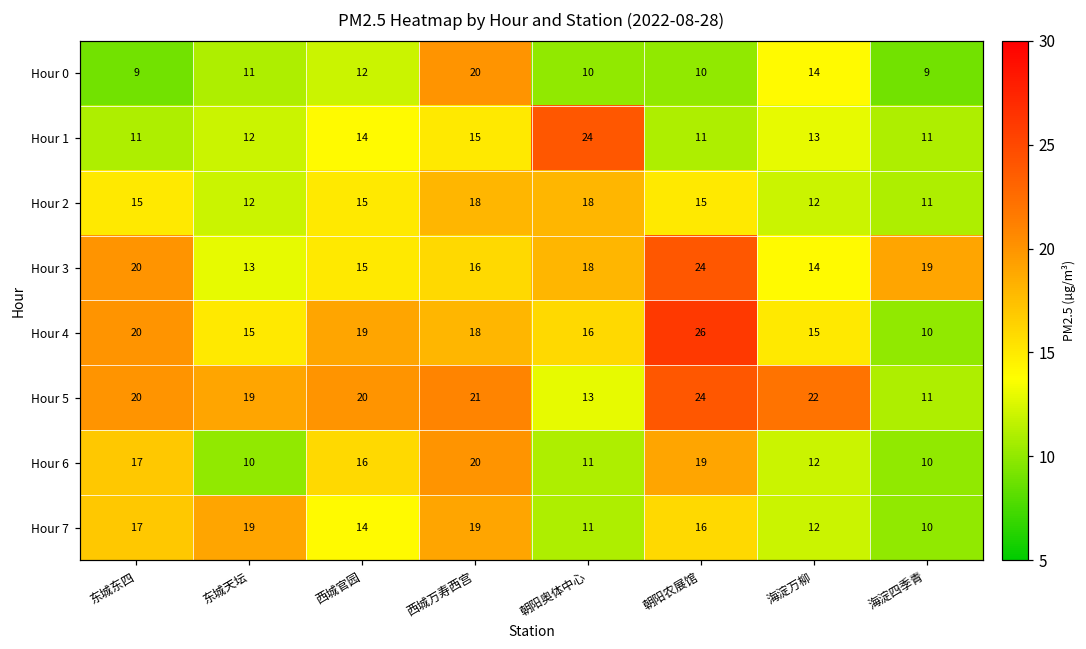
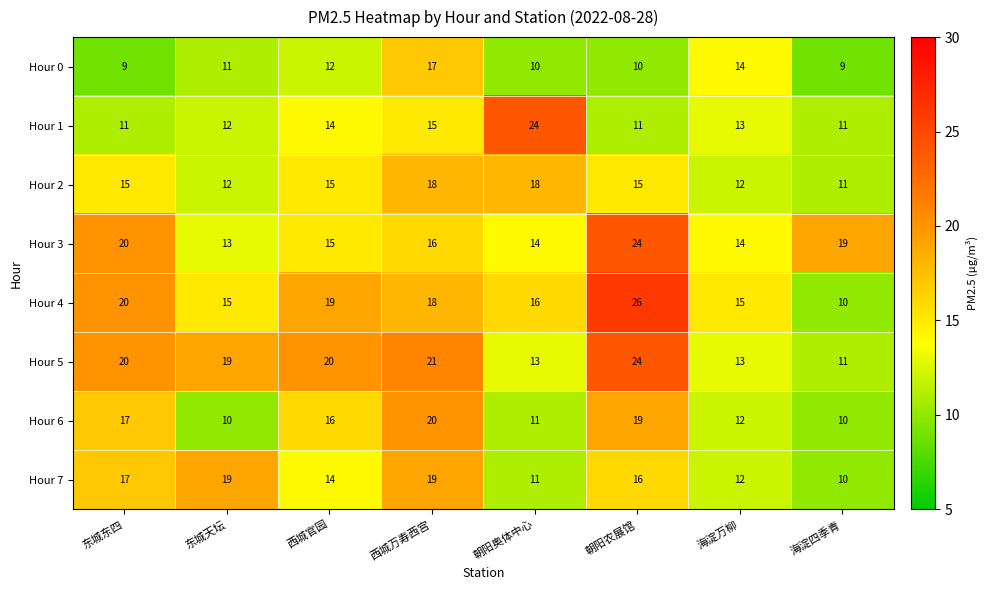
Hour 0, 西城万寿西宫: 20 -> 17
Hour 3, 朝阳奥体中心: 18 -> 14
Hour 5, 海淀万柳: 22 -> 13
